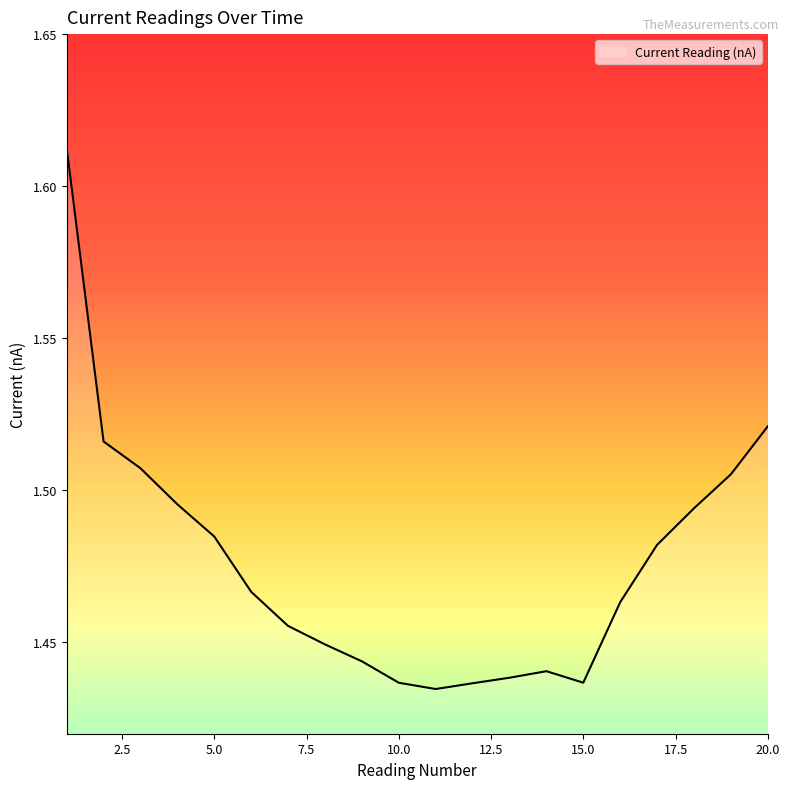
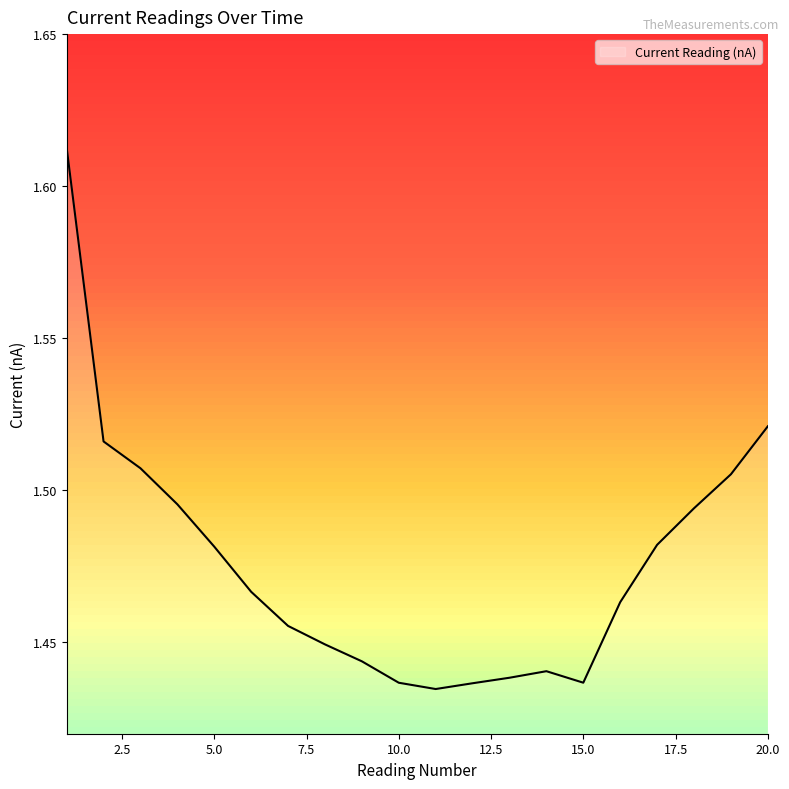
5.0: 1.485 -> 1.482
